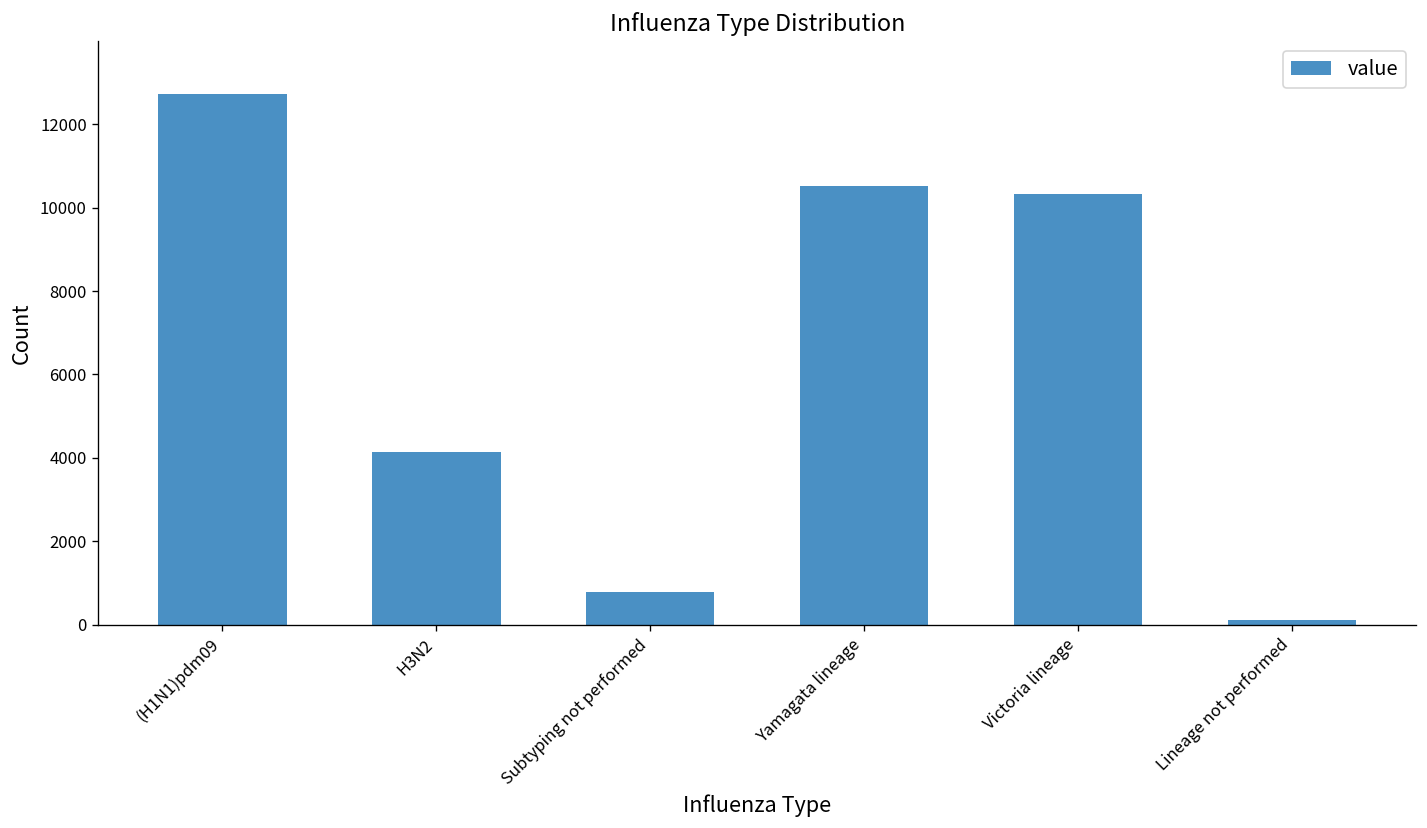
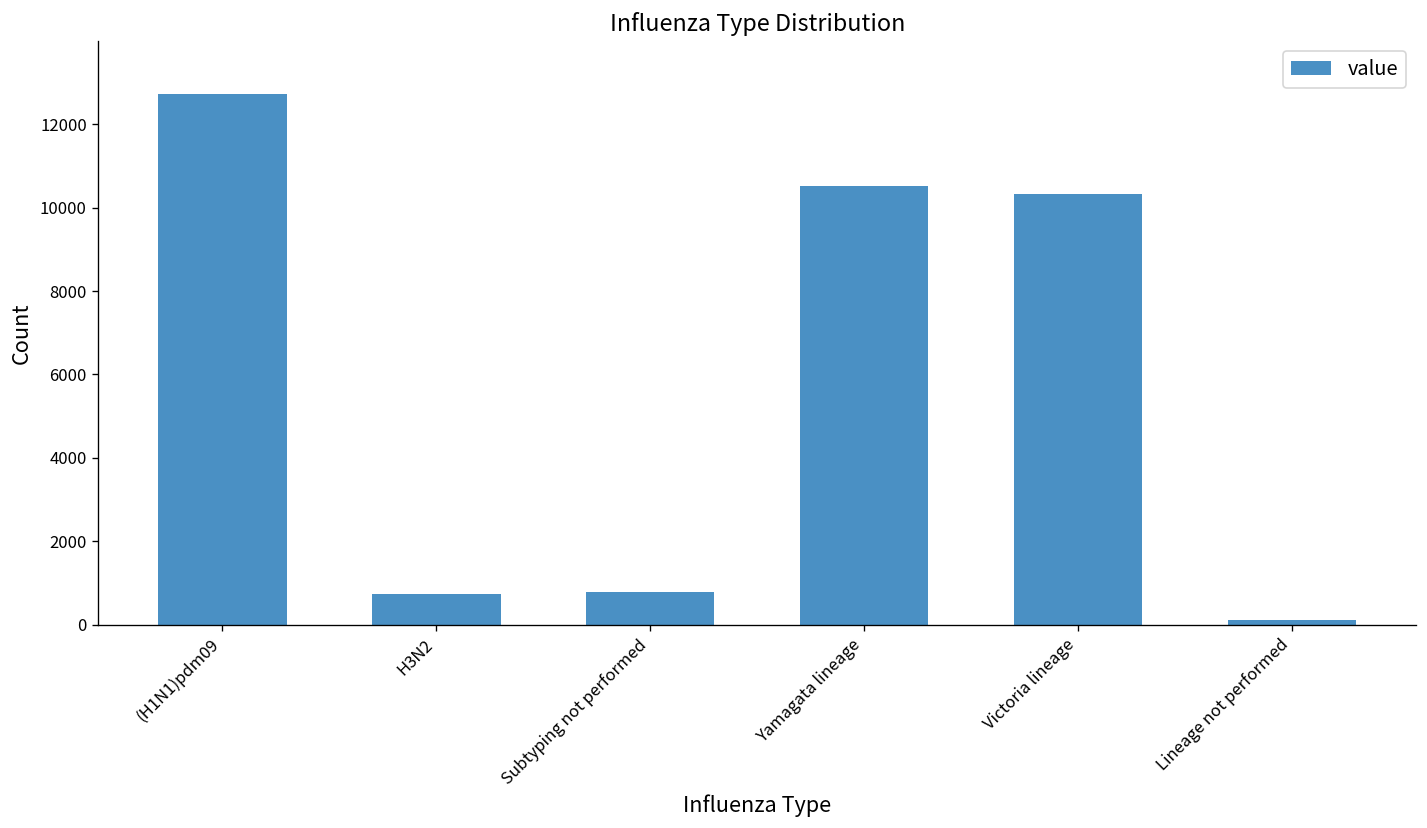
H3N2: 4100 -> 700
